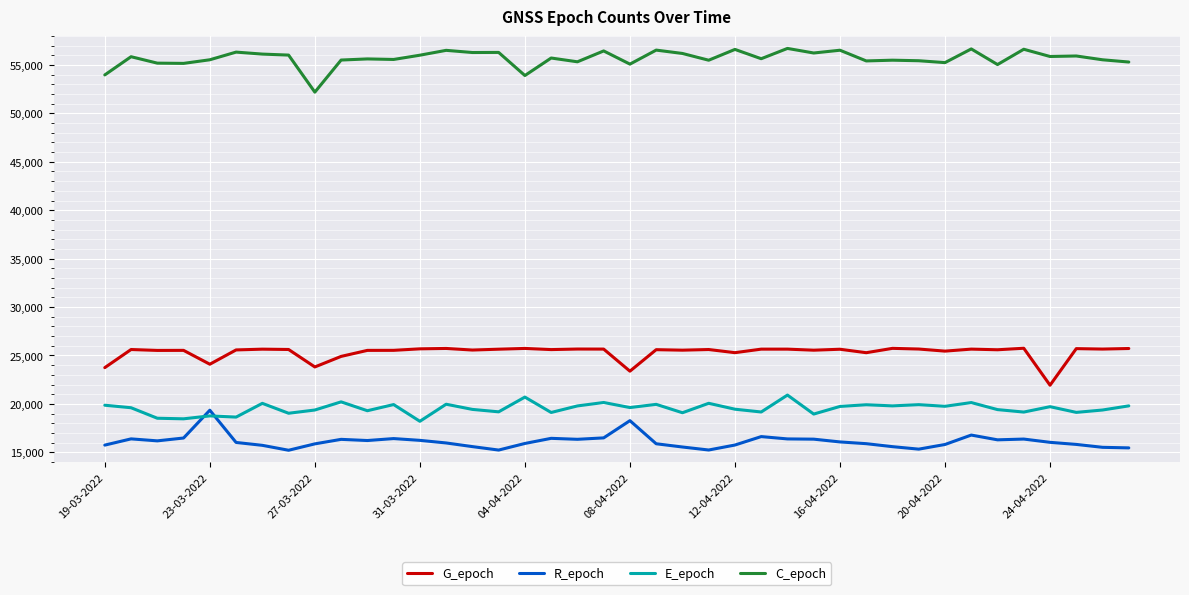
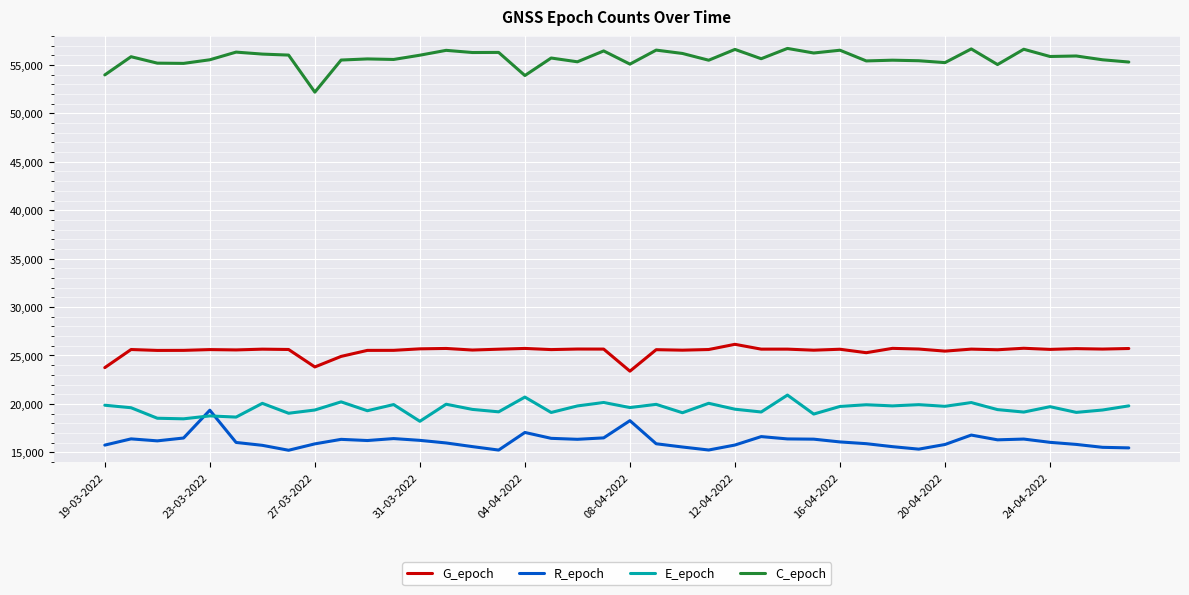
G_epoch, 23-03-2022: 24,000 -> 26,000
R_epoch, 04-04-2022: 16,000 -> 17,000
G_epoch, 12-04-2022: 25,000 -> 26,000
G_epoch, 24-04-2022: 22,000 -> 26,000
